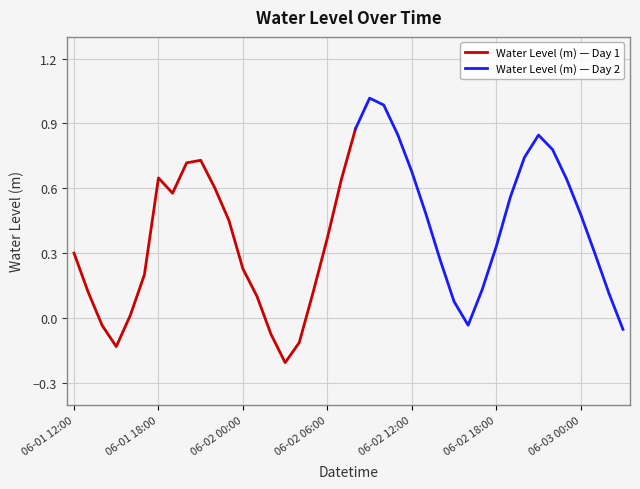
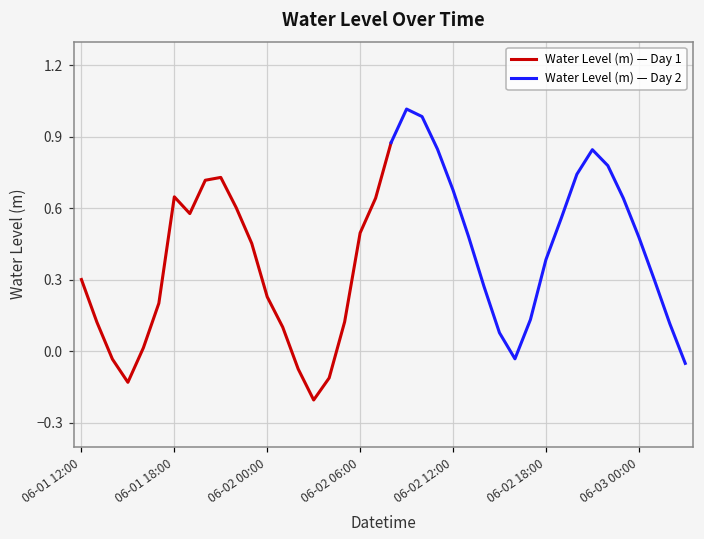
Water Level (m) — Day 1, 06-02 06:00: 0.37 -> 0.50
Water Level (m) — Day 2, 06-02 18:00: 0.33 -> 0.38
